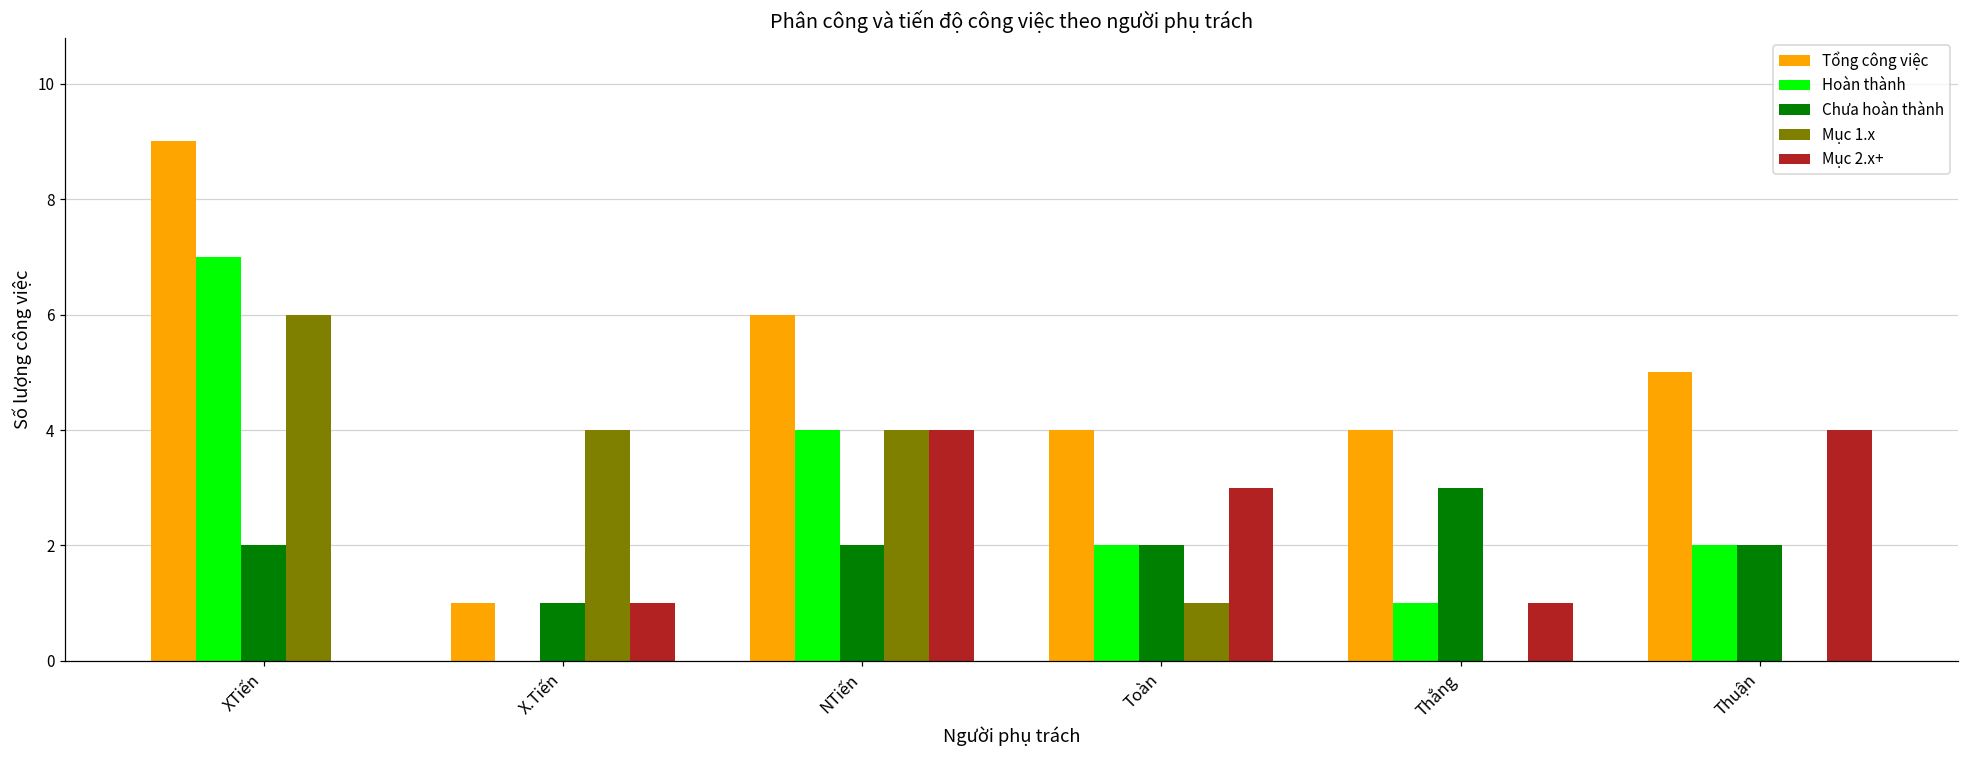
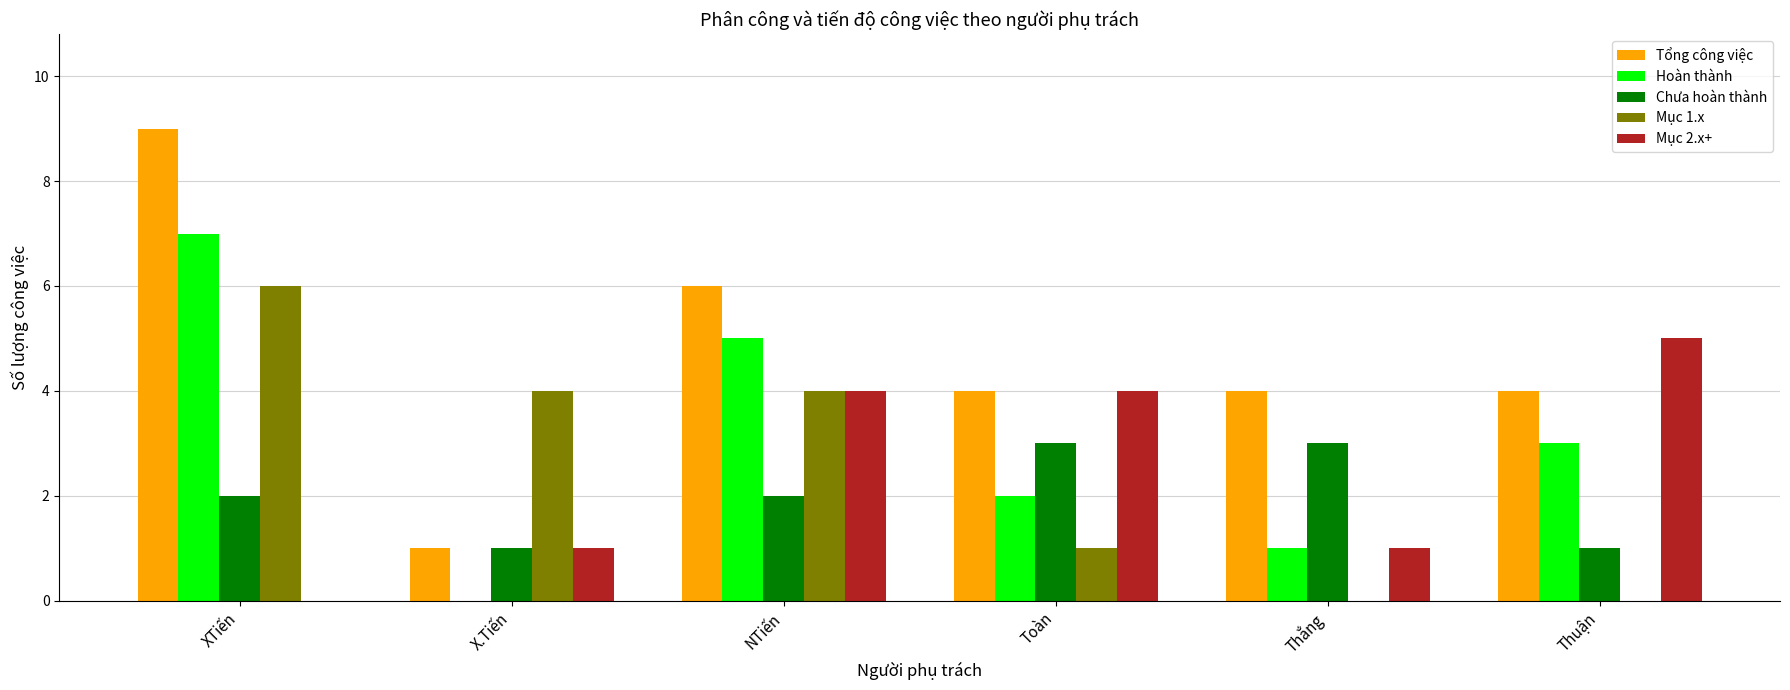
Hoàn thành, NTiến: 4 -> 5
Chưa hoàn thành, Toàn: 2 -> 3
Mục 2.x+, Toàn: 3 -> 4
Tổng công việc, Thuận: 5 -> 4
Hoàn thành, Thuận: 2 -> 3
Chưa hoàn thành, Thuận: 2 -> 1
Mục 2.x+, Thuận: 4 -> 5
